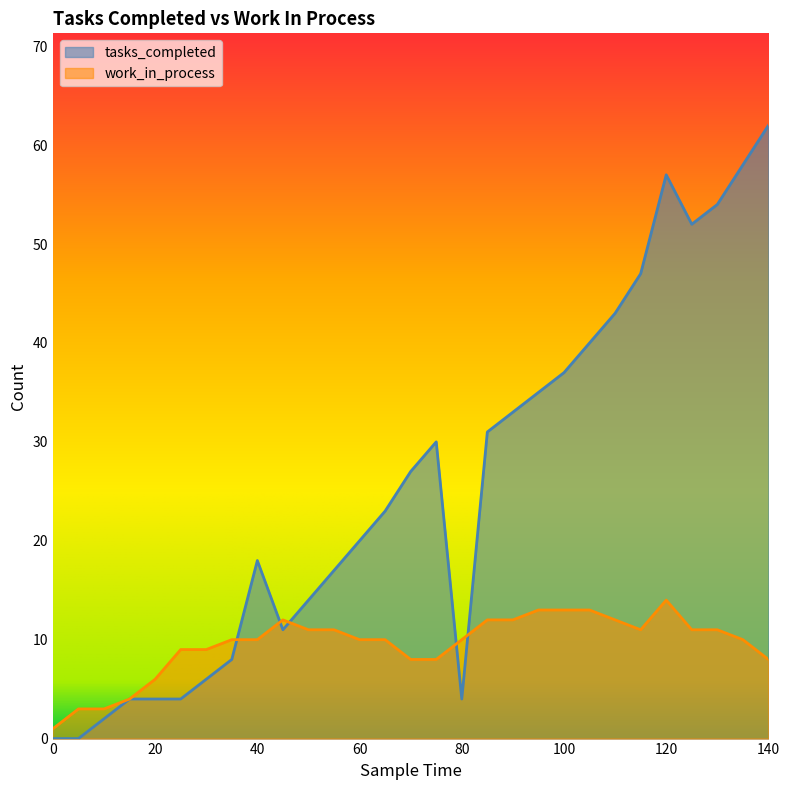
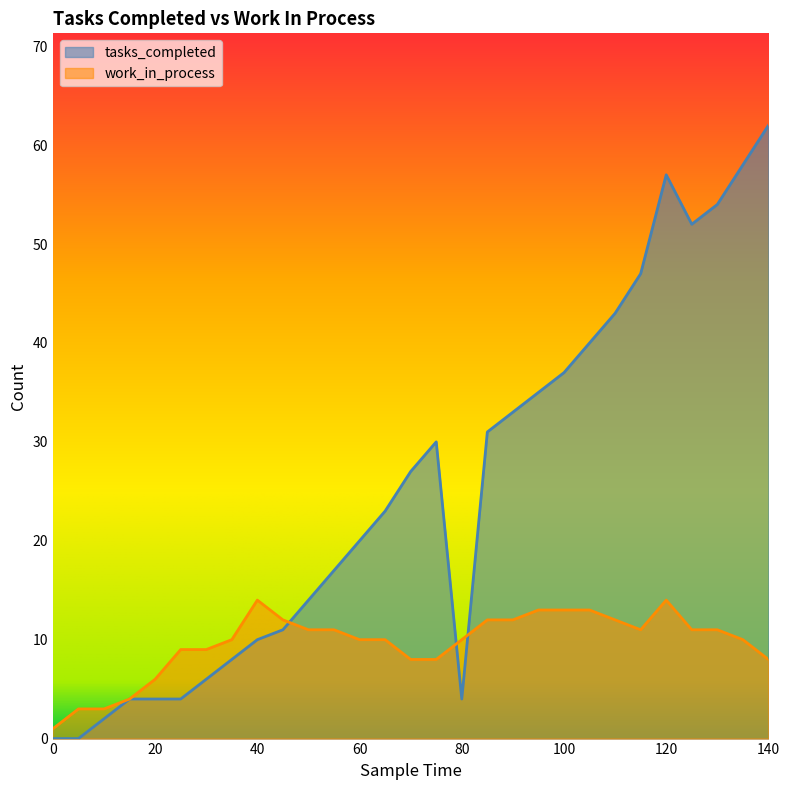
tasks_completed, 40: 18 -> 10
work_in_process, 40: 10 -> 14
